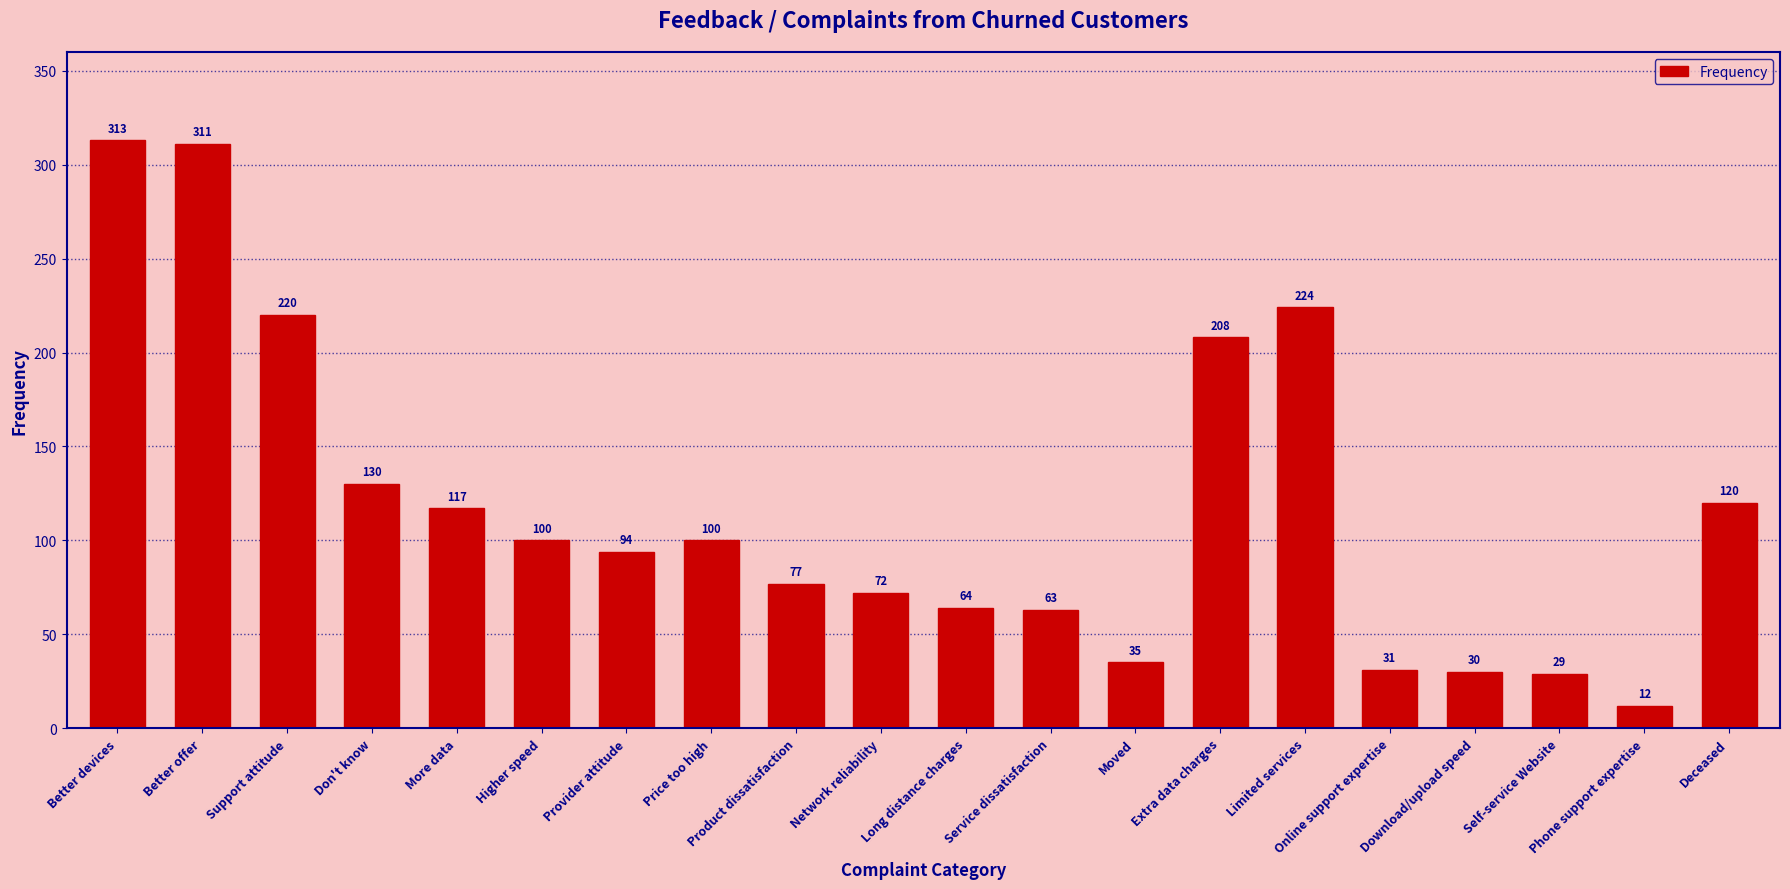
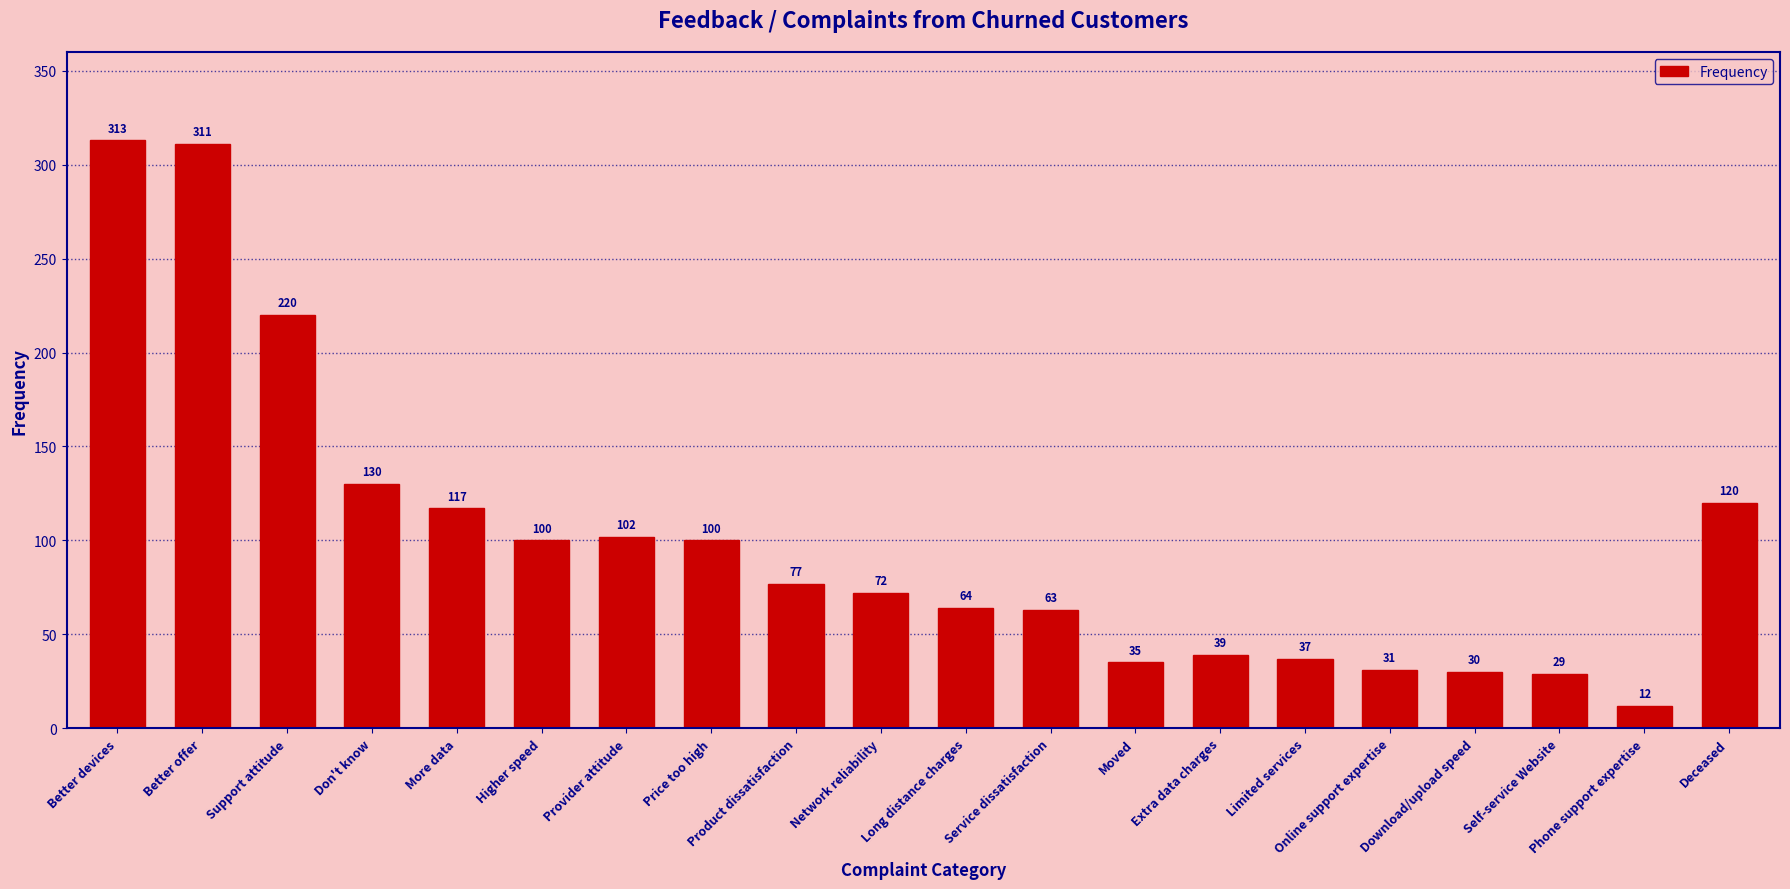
Provider attitude: 94 -> 102
Extra data charges: 208 -> 39
Limited services: 224 -> 37
